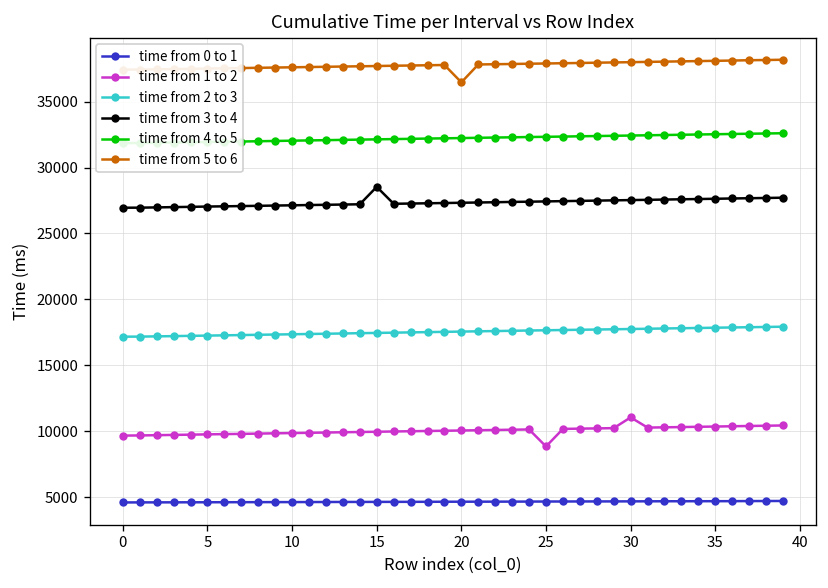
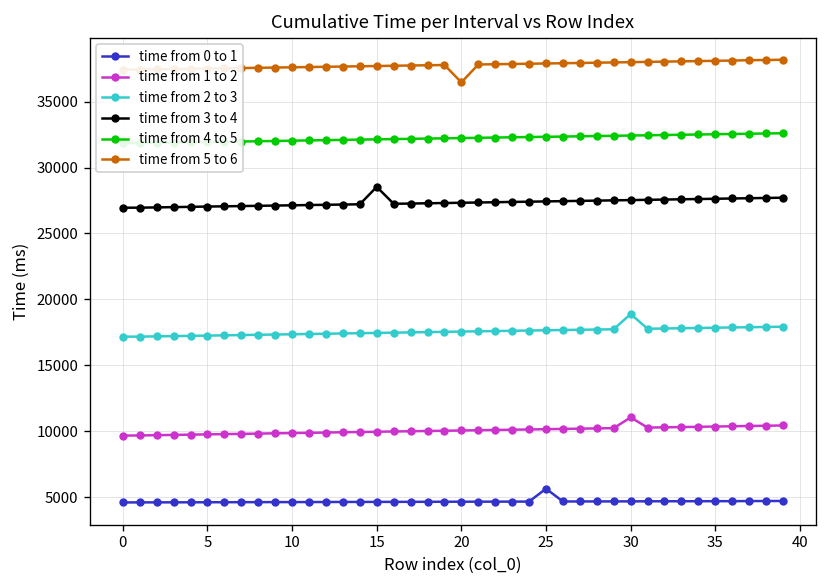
time from 0 to 1, 25: 4700 -> 5600
time from 1 to 2, 25: 8800 -> 10200
time from 2 to 3, 30: 17800 -> 18900
